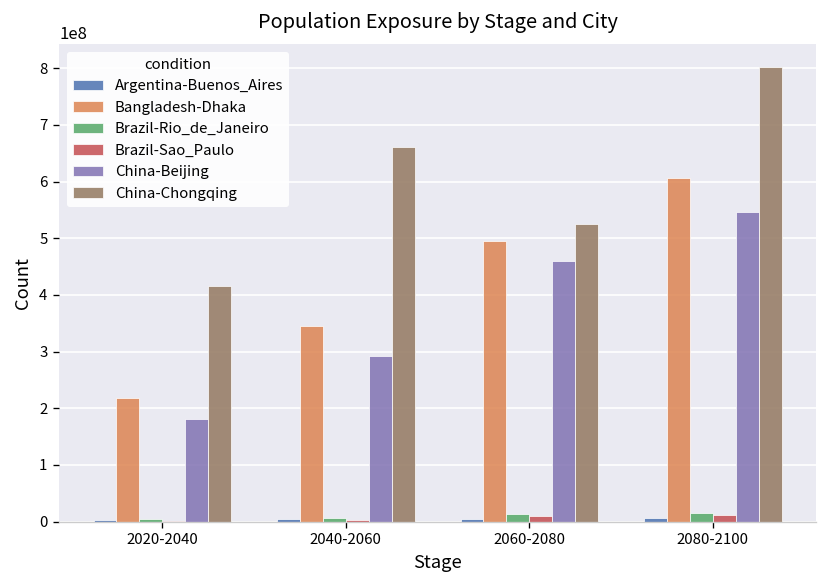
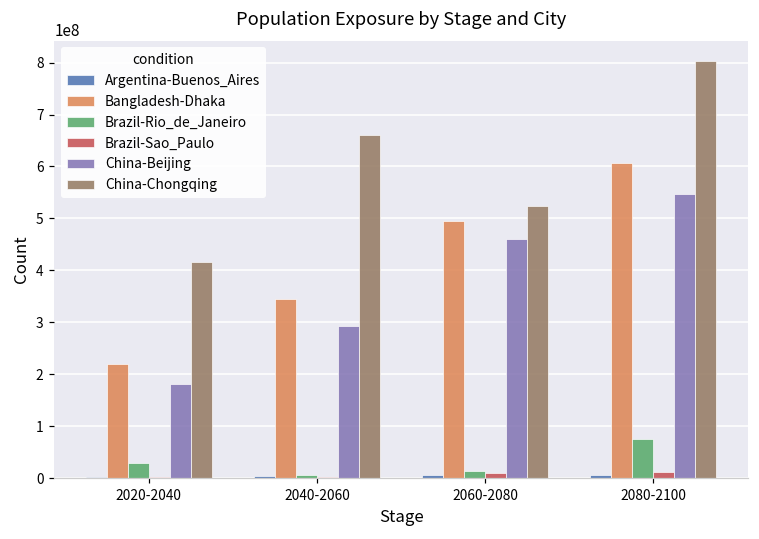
Brazil-Rio_de_Janeiro, 2020-2040: 0 -> 30000000
Brazil-Rio_de_Janeiro, 2080-2100: 20000000 -> 80000000
